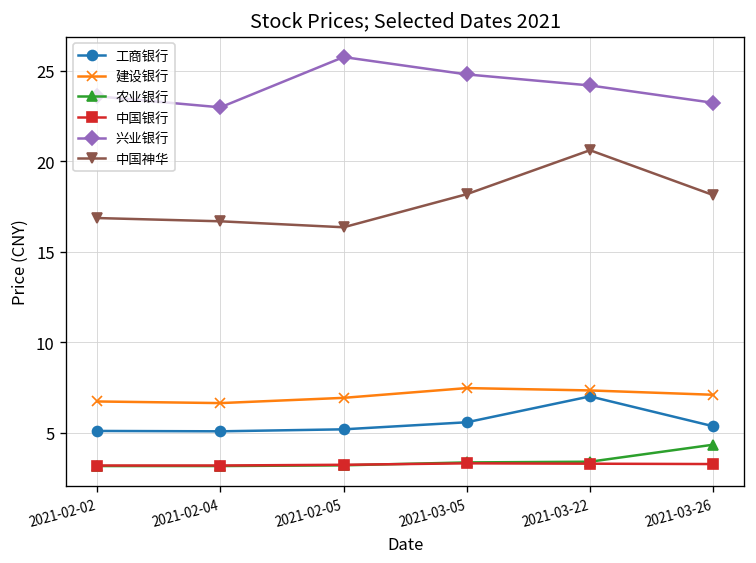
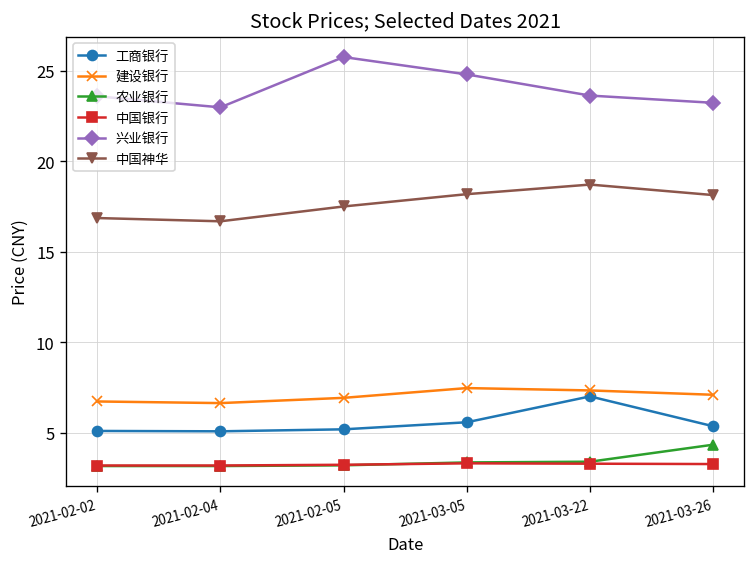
中国神华, 2021-02-05: 16.4 -> 17.5
兴业银行, 2021-03-22: 24.2 -> 23.6
中国神华, 2021-03-22: 20.6 -> 18.7
